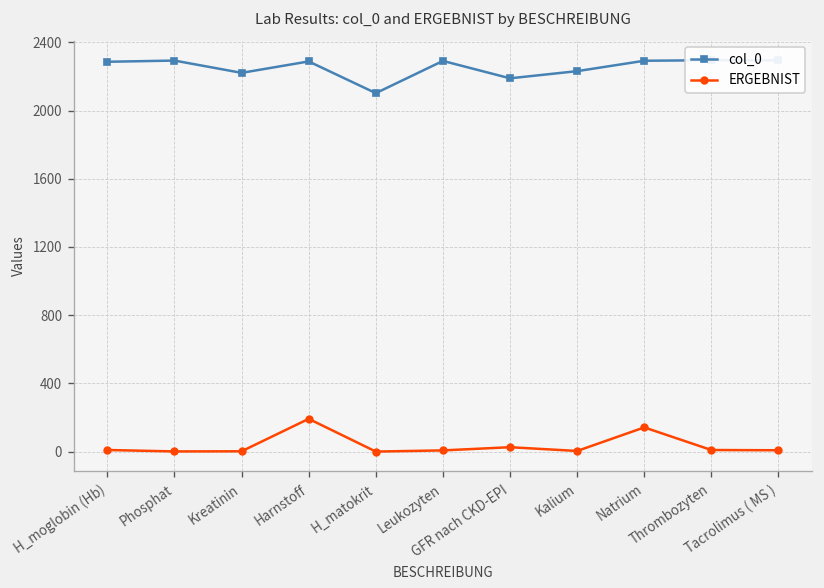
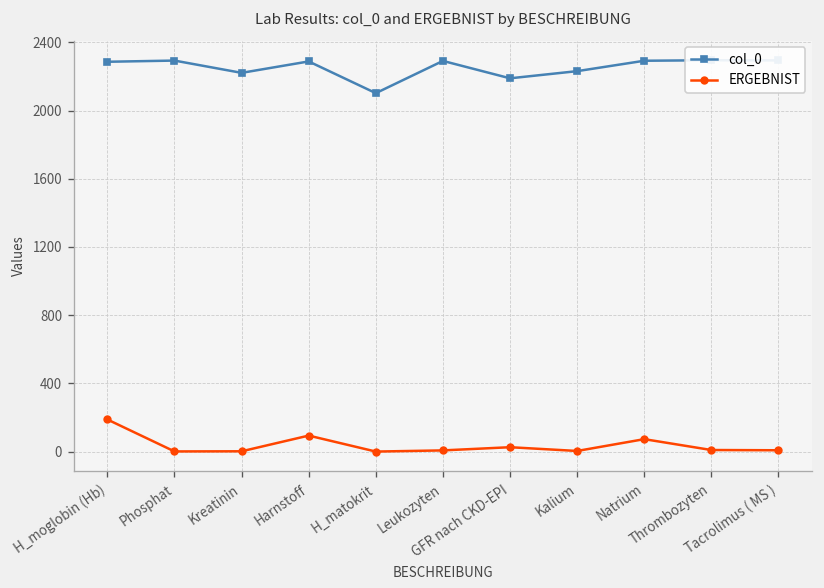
ERGEBNIST, H_moglobin (Hb): 10 -> 190
ERGEBNIST, Harnstoff: 190 -> 90
ERGEBNIST, Natrium: 140 -> 70
